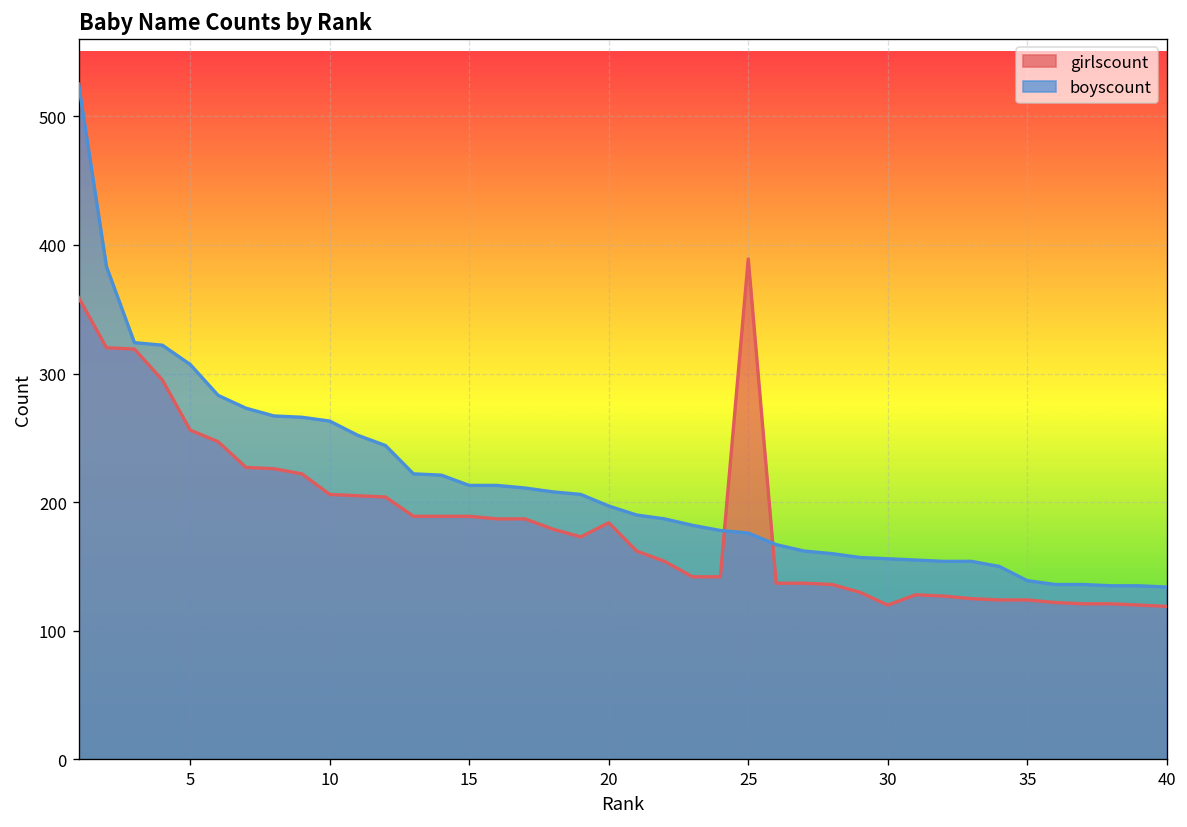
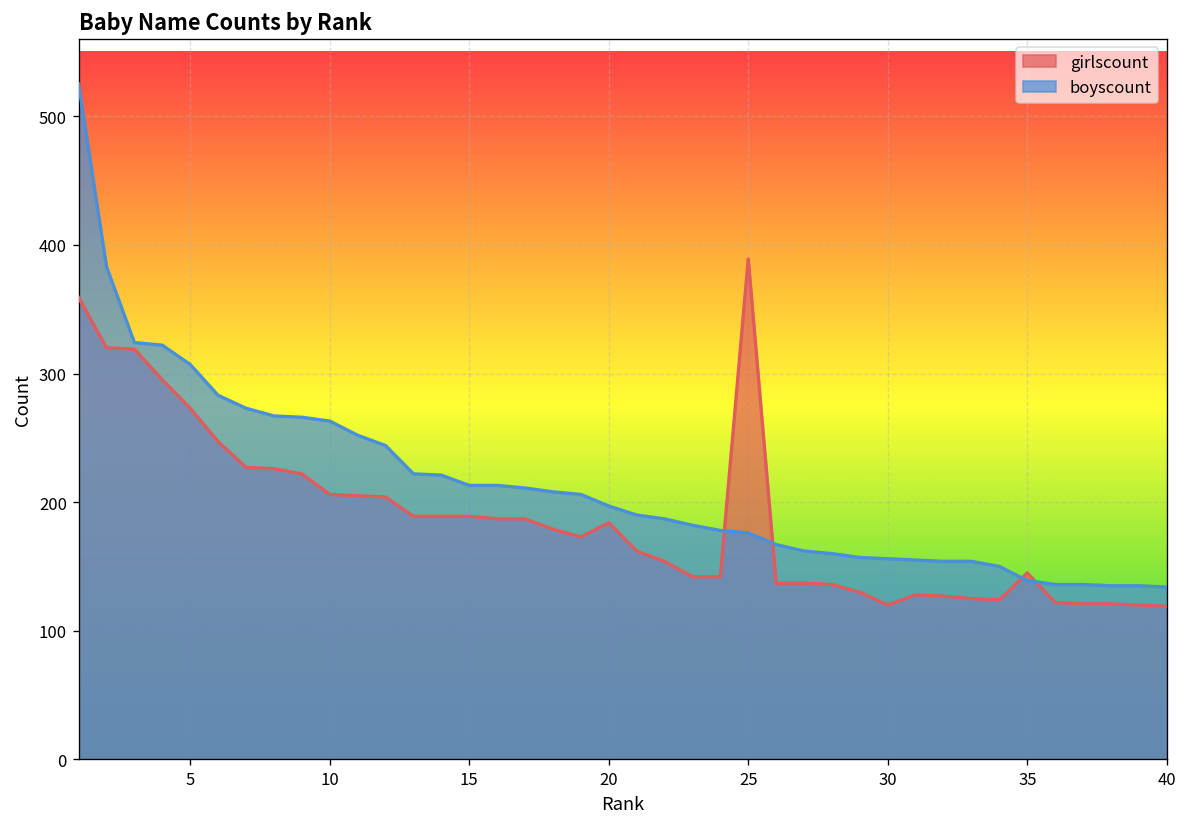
girlscount, 5: 256 -> 273
girlscount, 35: 124 -> 145
